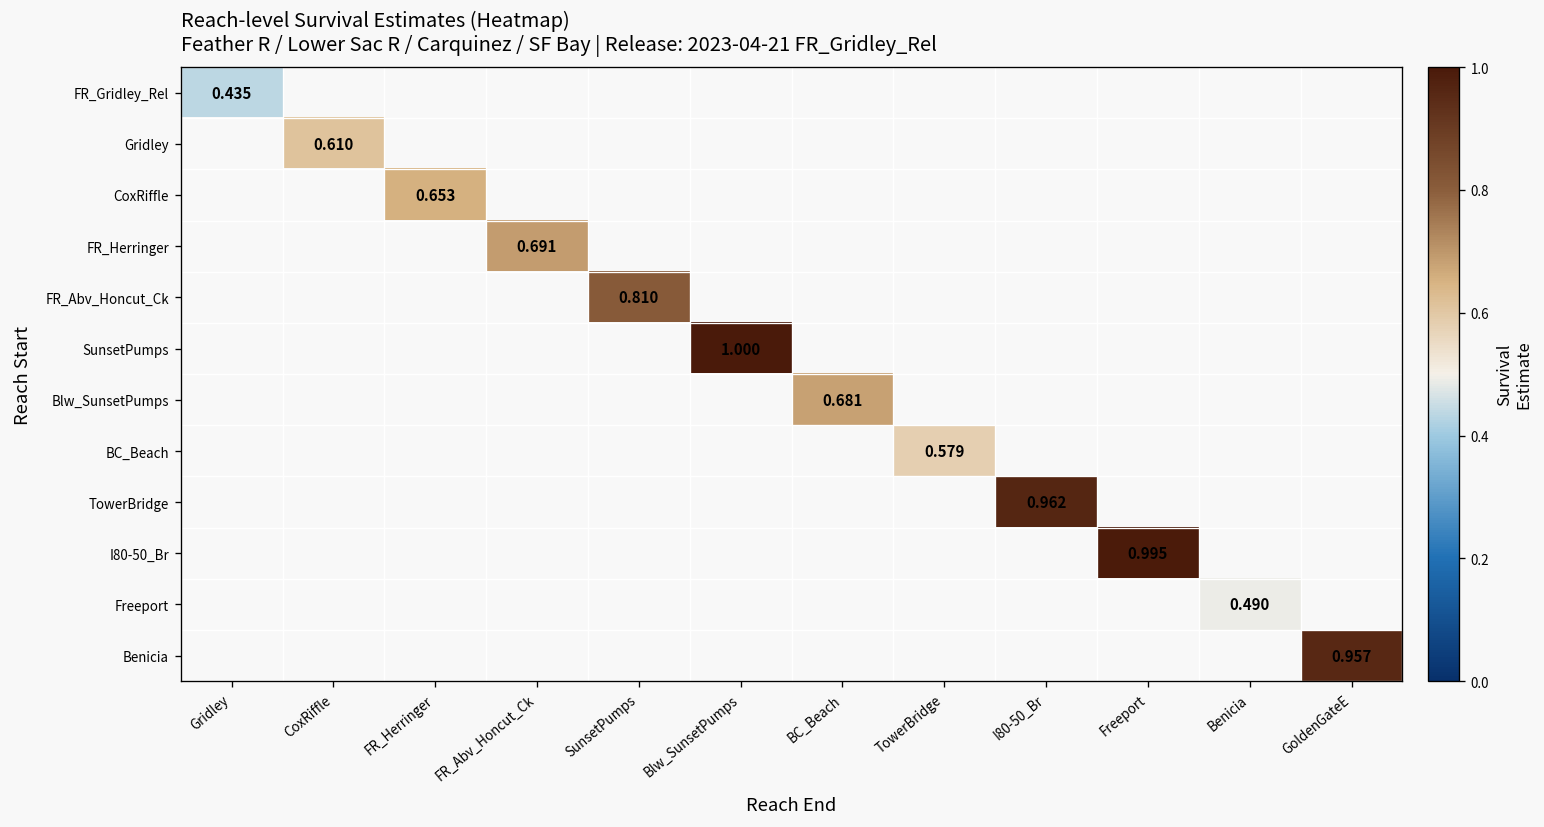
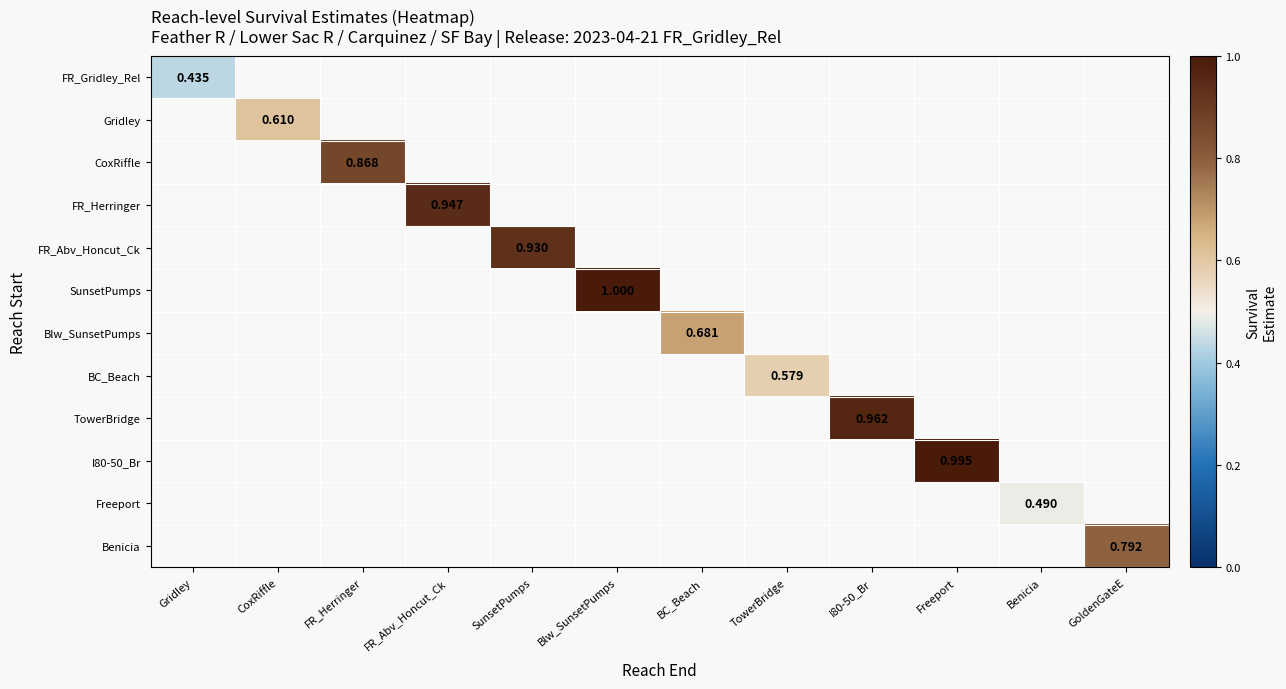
CoxRiffle, FR_Herringer: 0.653 -> 0.868
FR_Herringer, FR_Abv_Honcut_Ck: 0.691 -> 0.947
FR_Abv_Honcut_Ck, SunsetPumps: 0.810 -> 0.930
Benicia, GoldenGateE: 0.957 -> 0.792
